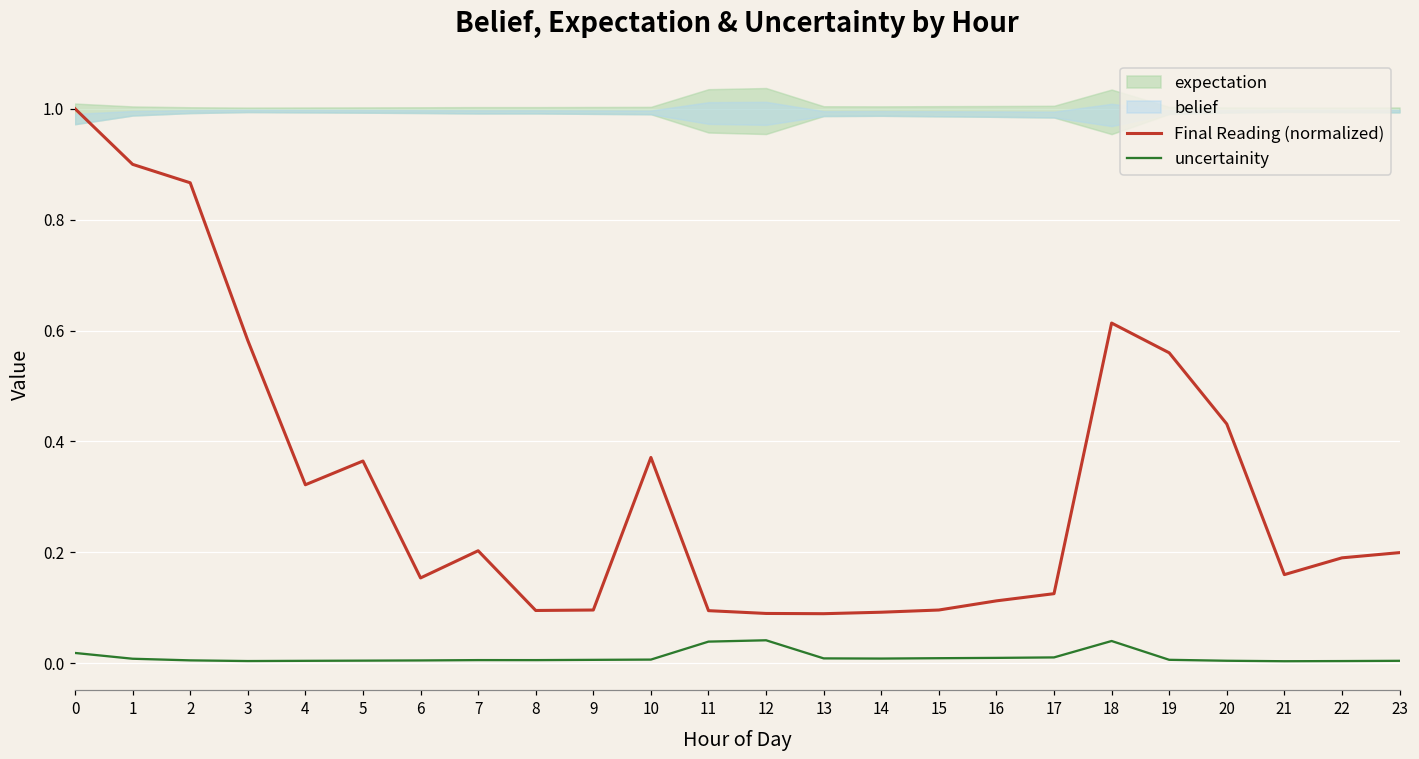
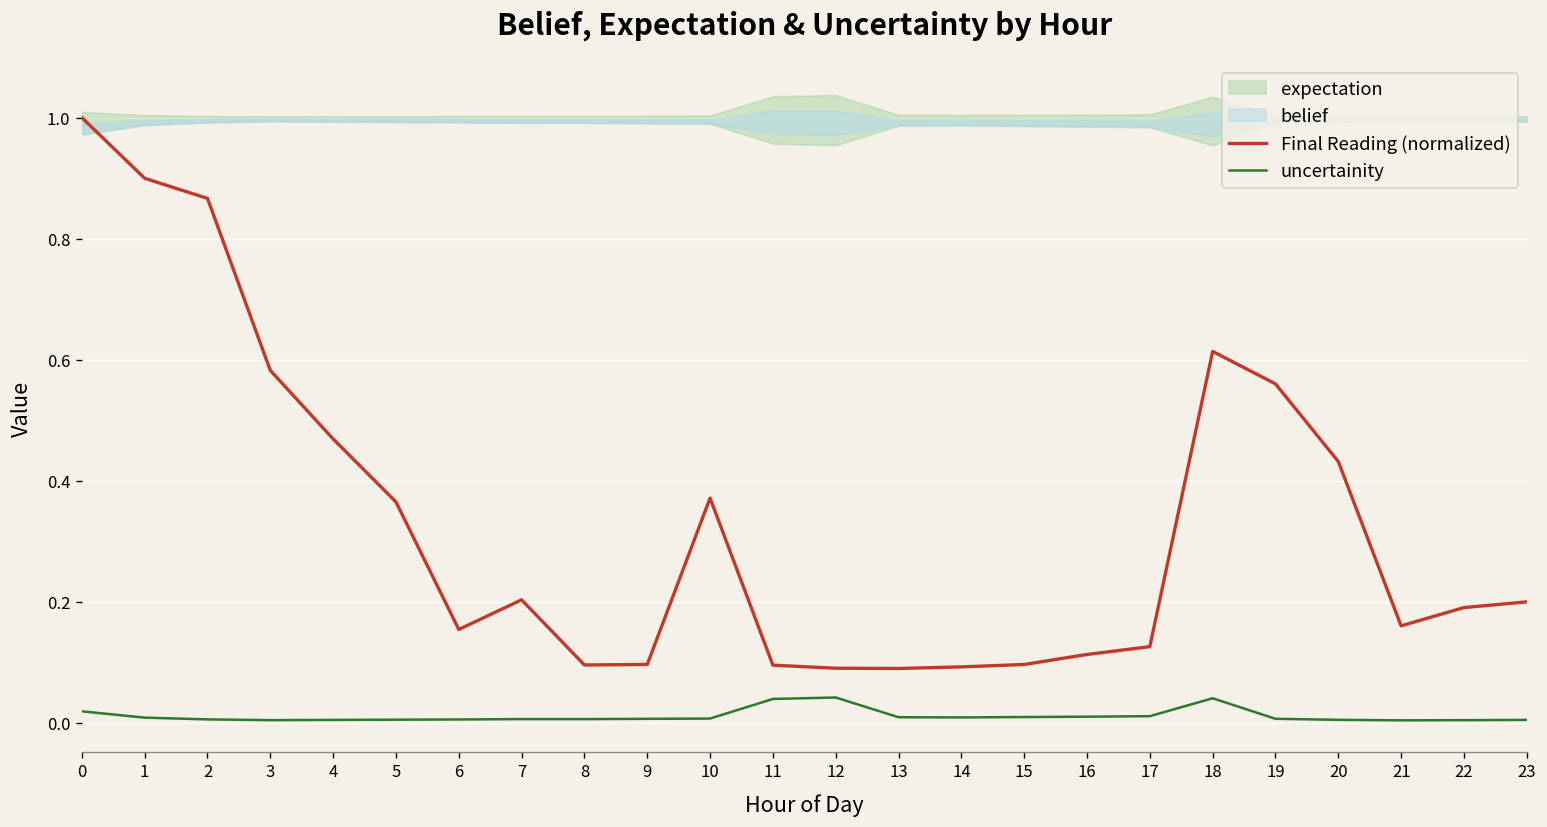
Final Reading (normalized), 4: 0.32 -> 0.47
